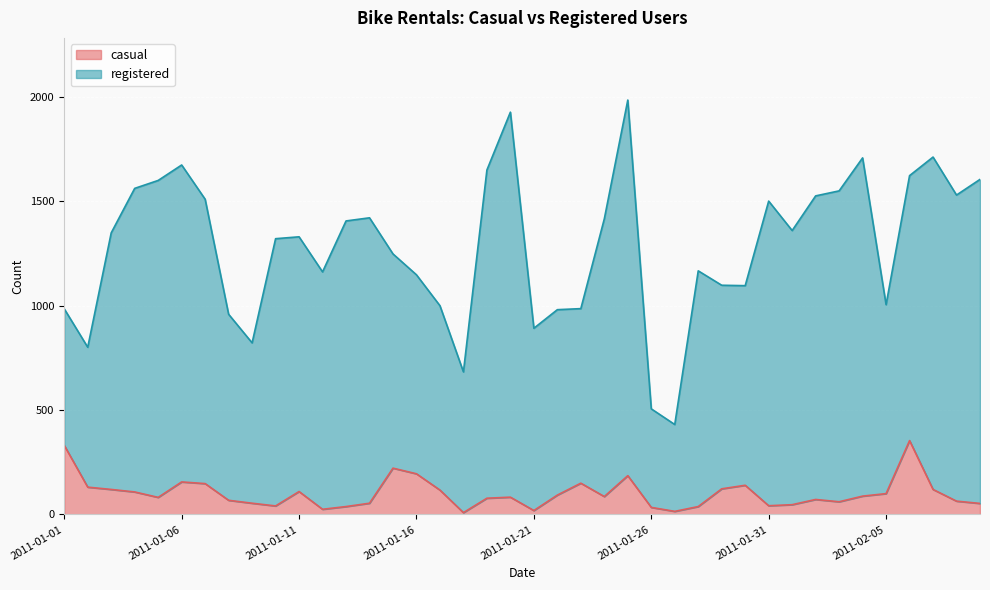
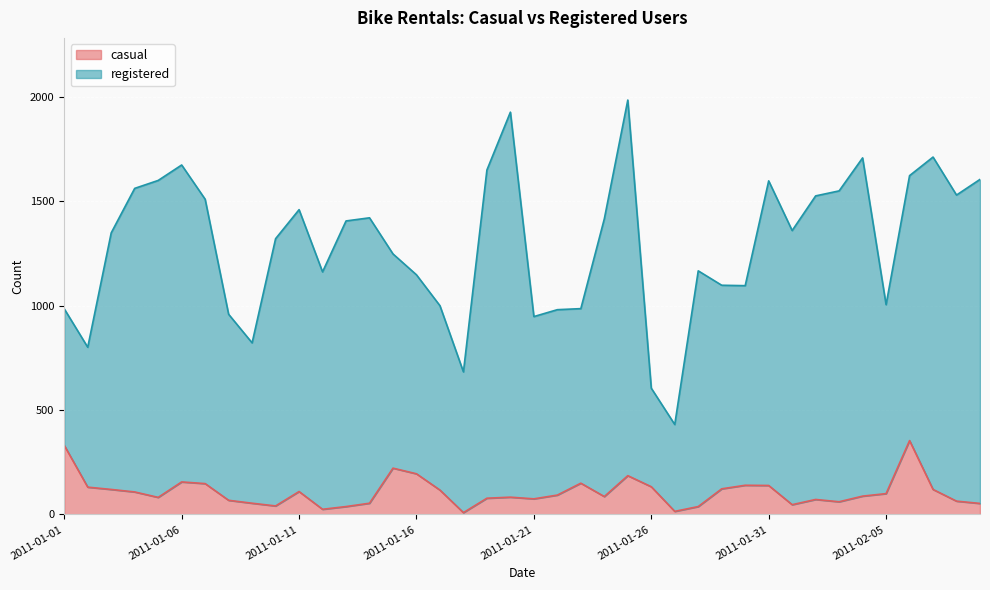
registered, 2011-01-11: 1220 -> 1350
casual, 2011-01-21: 20 -> 80
casual, 2011-01-26: 30 -> 130
casual, 2011-01-31: 40 -> 140
